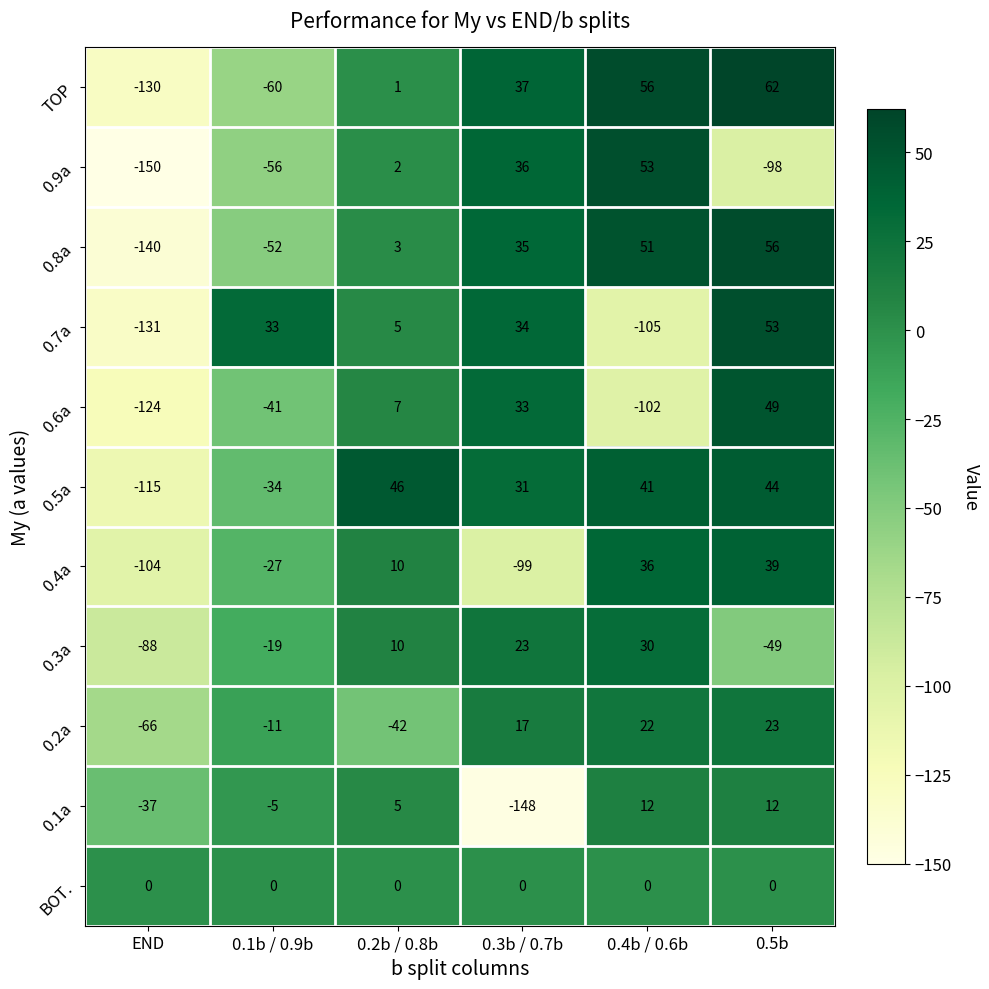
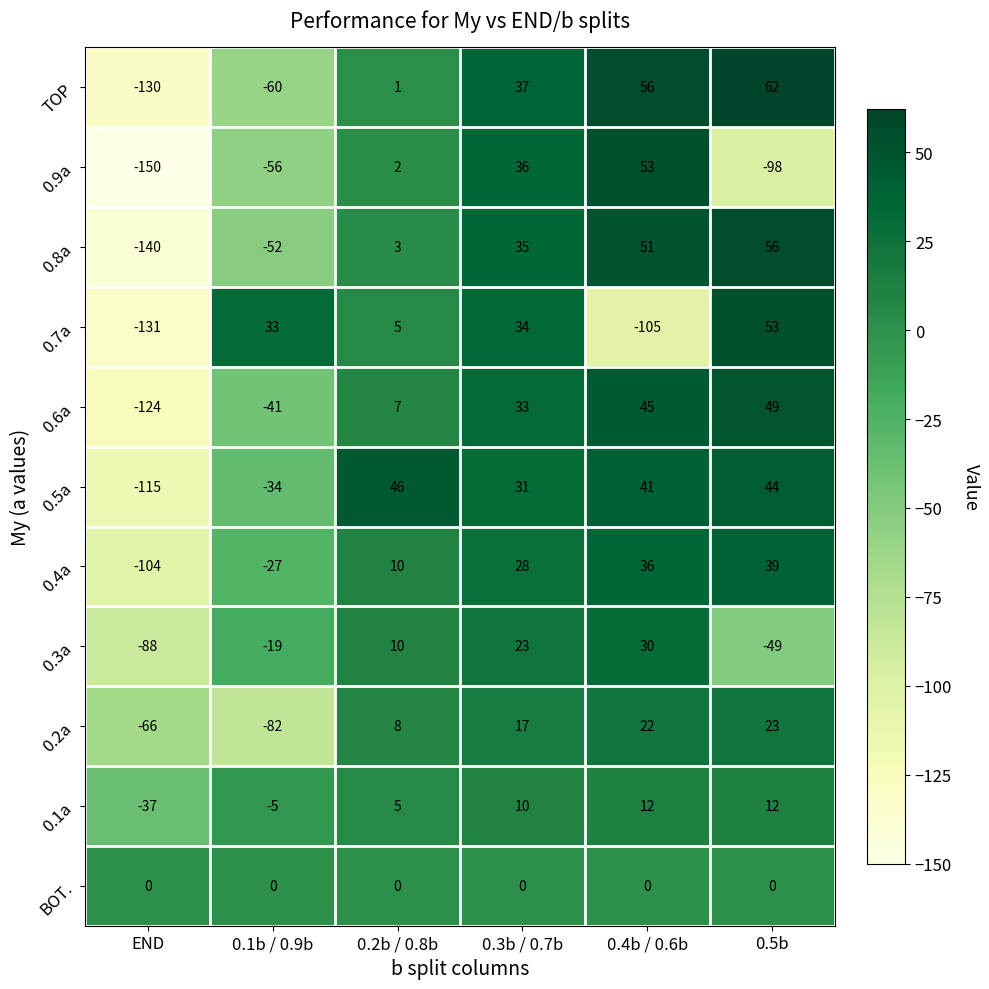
0.6a, 0.4b / 0.6b: -102 -> 45
0.4a, 0.3b / 0.7b: -99 -> 28
0.2a, 0.1b / 0.9b: -11 -> -82
0.2a, 0.2b / 0.8b: -42 -> 8
0.1a, 0.3b / 0.7b: -148 -> 10
